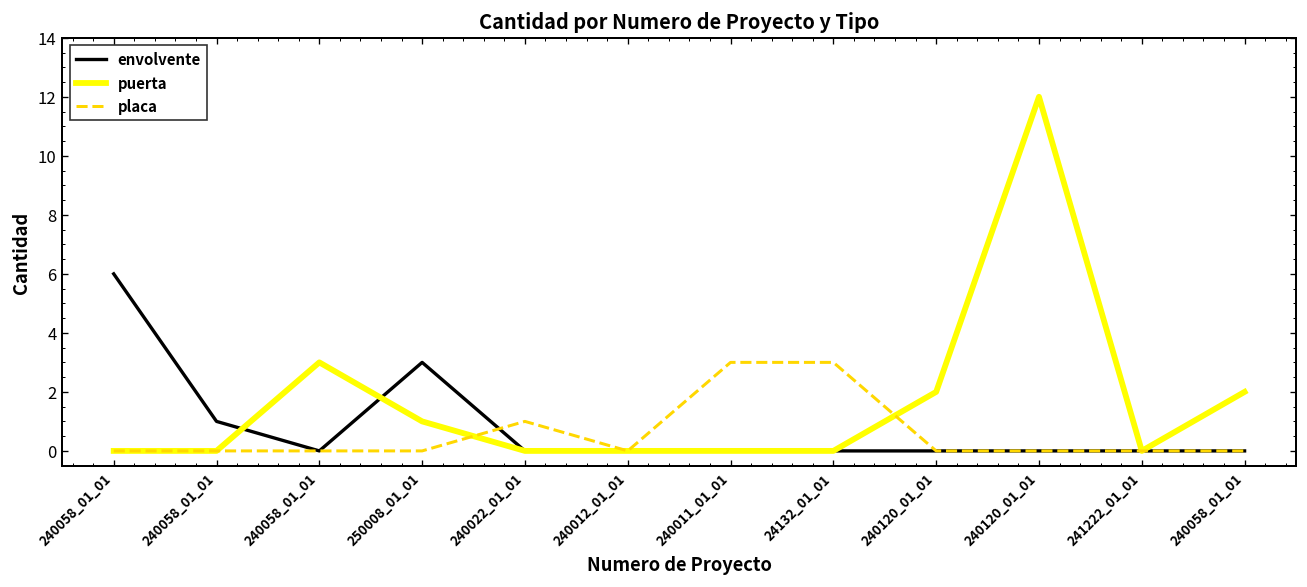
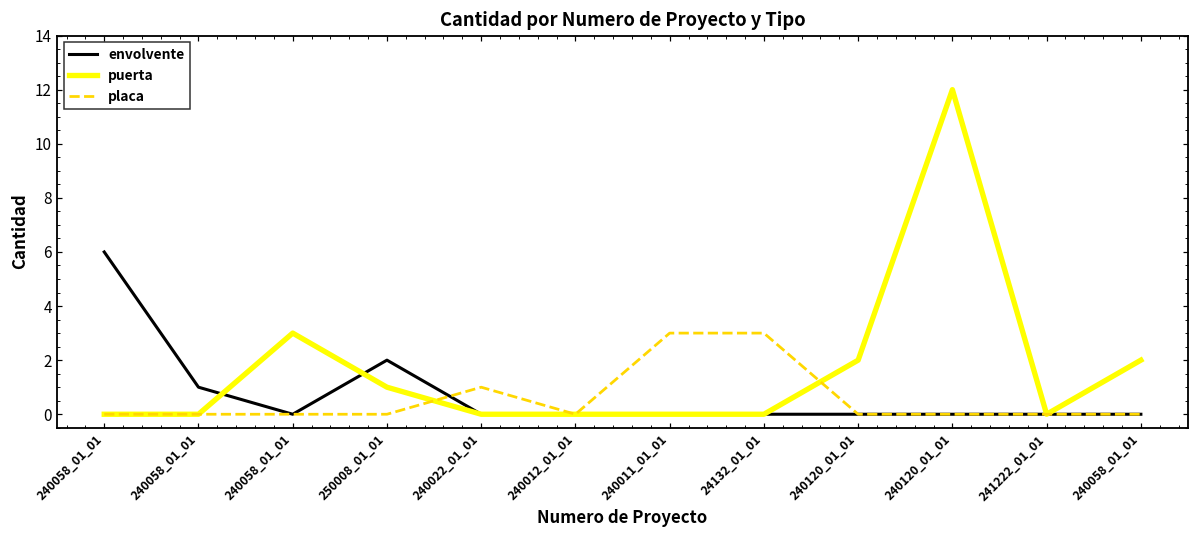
envolvente, 250008_01_01: 3 -> 2
